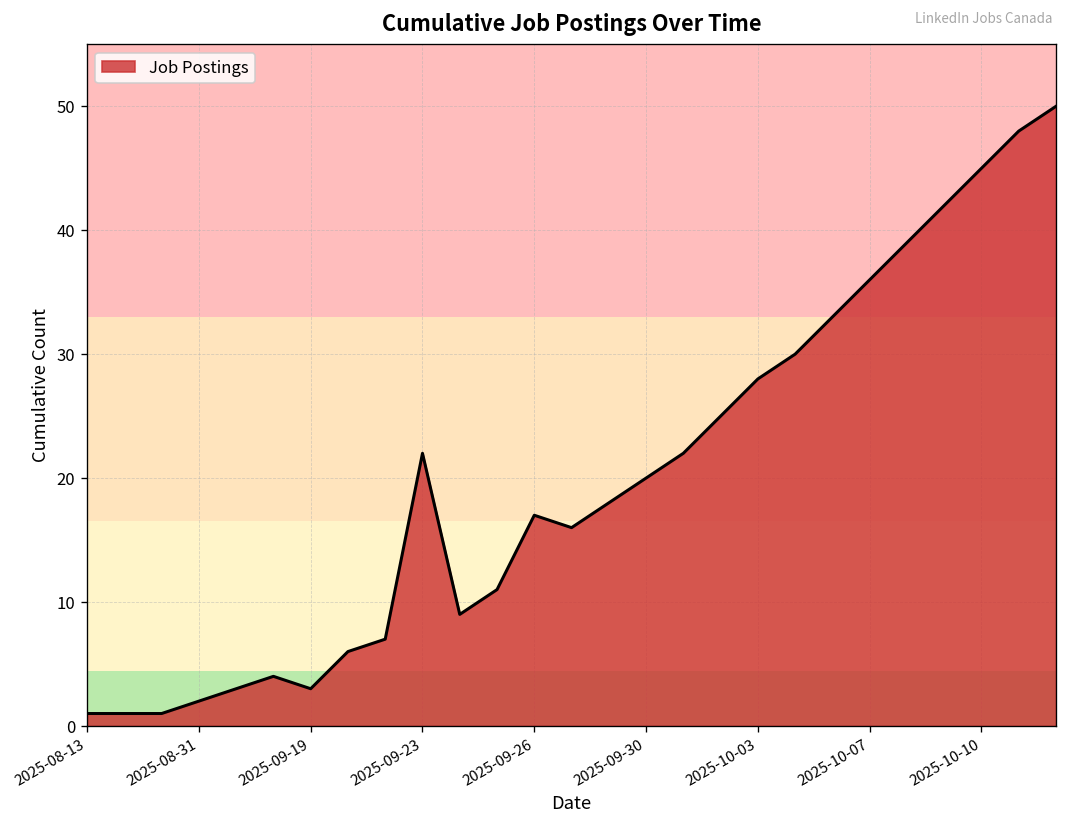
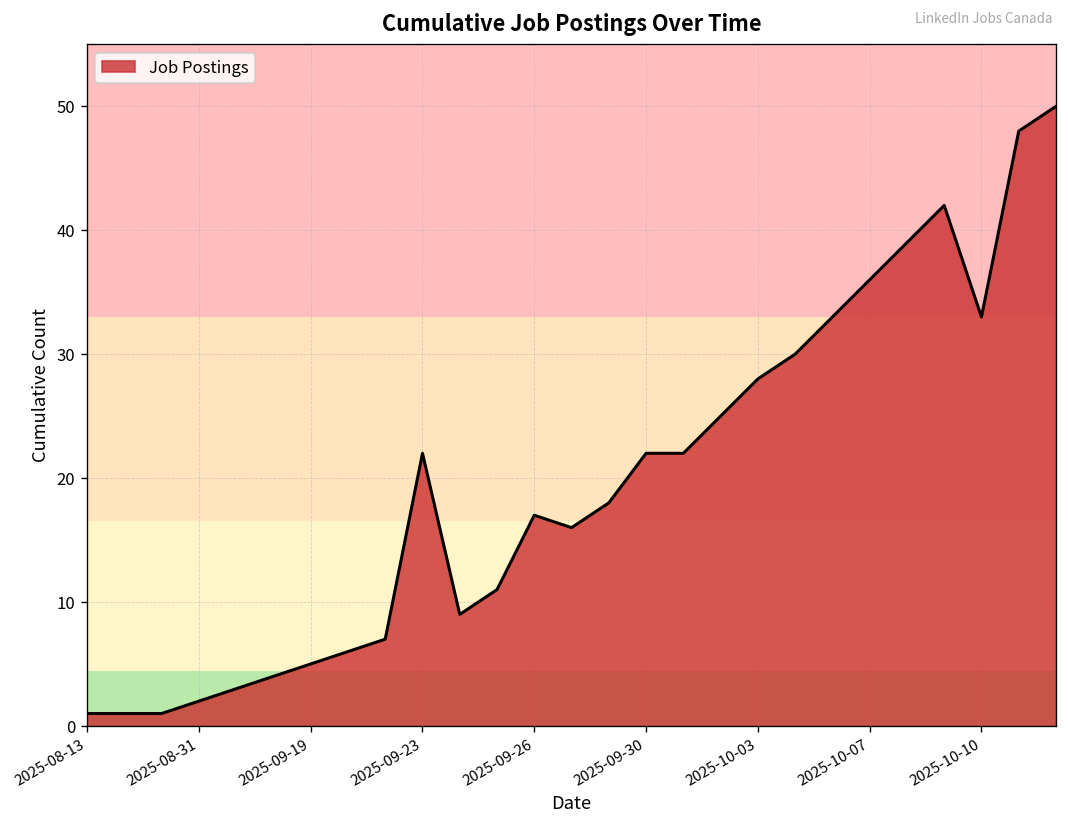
2025-09-19: 3 -> 5
2025-09-30: 20 -> 22
2025-10-10: 45 -> 33
